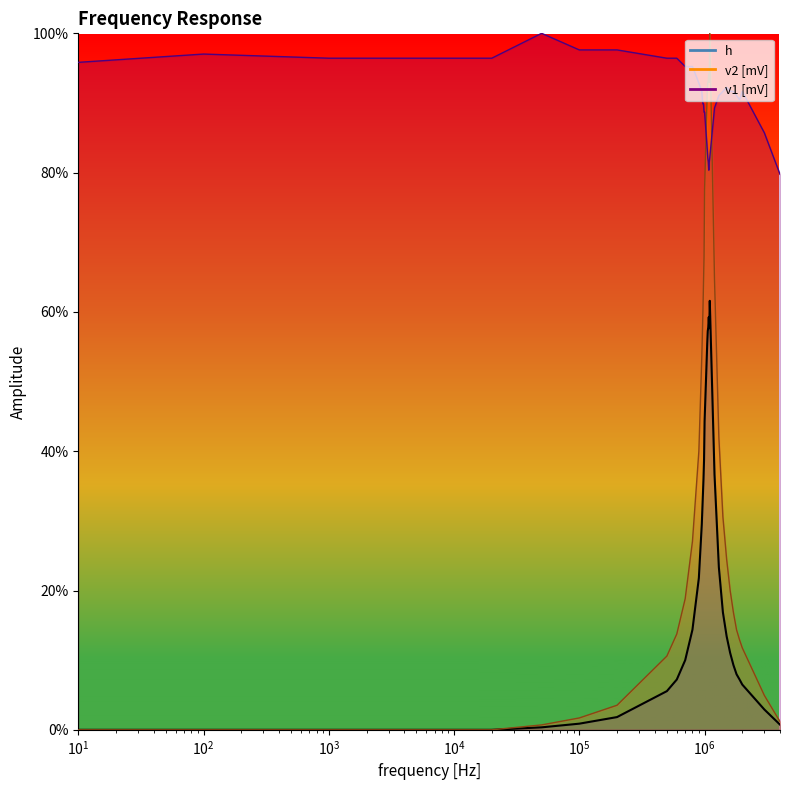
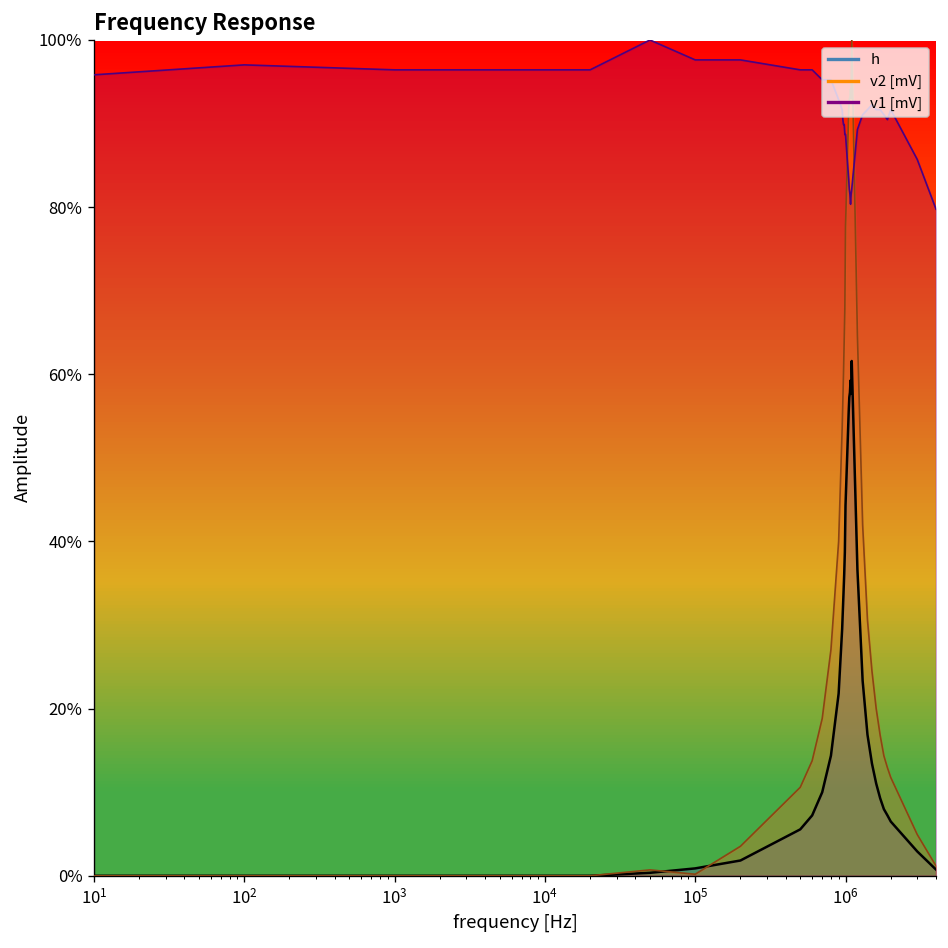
v2 [mV], 10^5: 2% -> 0%
